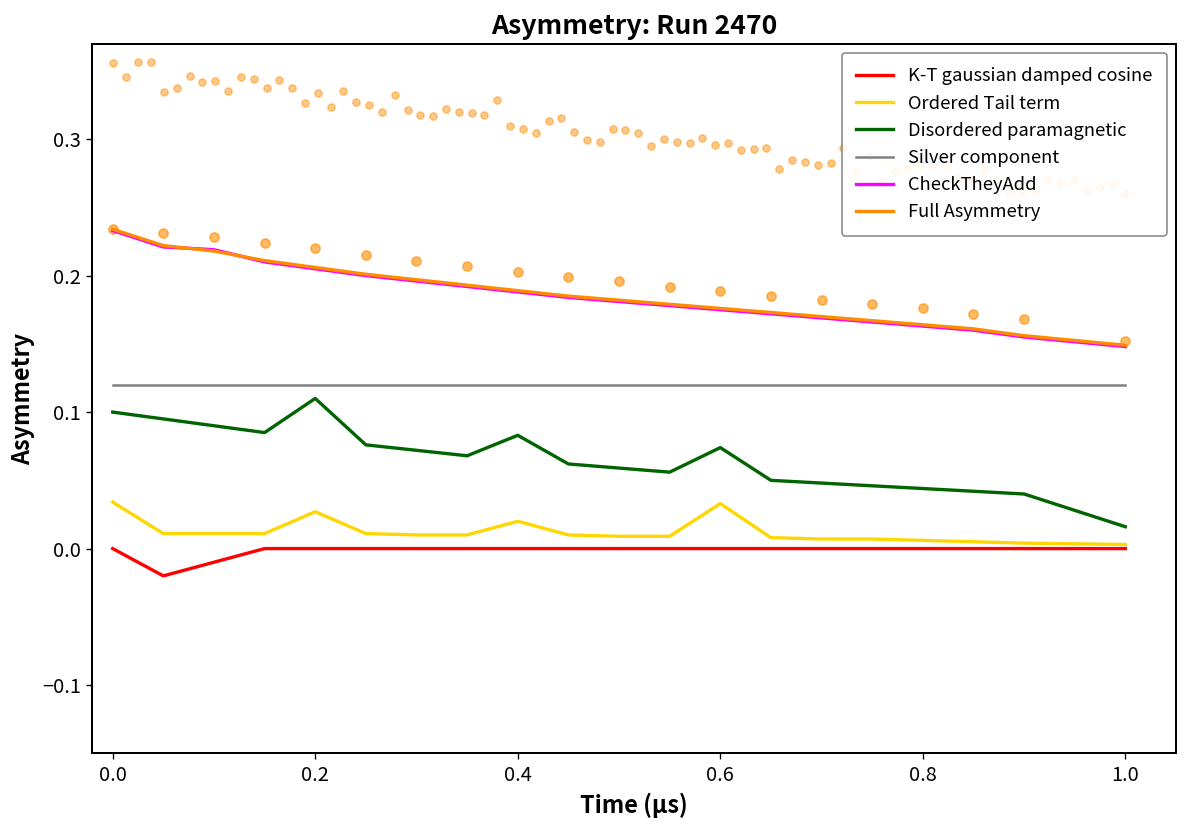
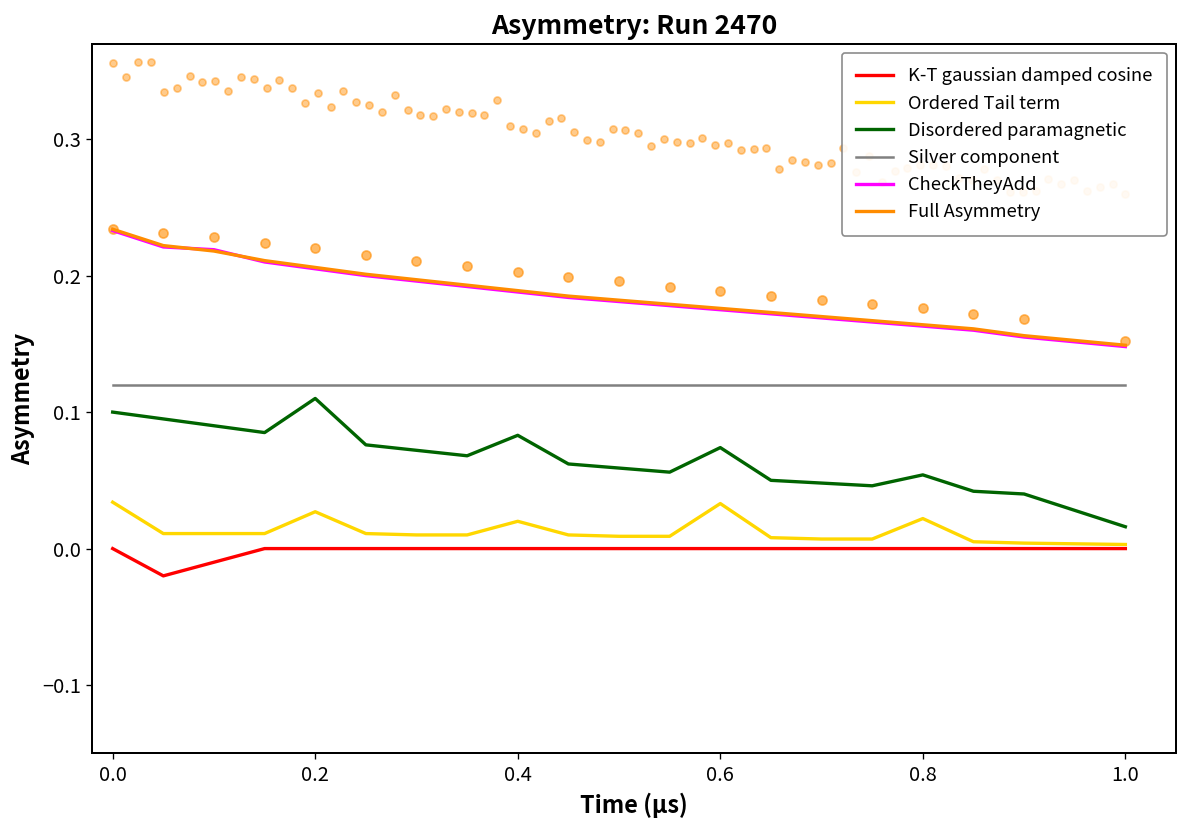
Ordered Tail term, 0.8: 0.006 -> 0.022
Disordered paramagnetic, 0.8: 0.044 -> 0.054
